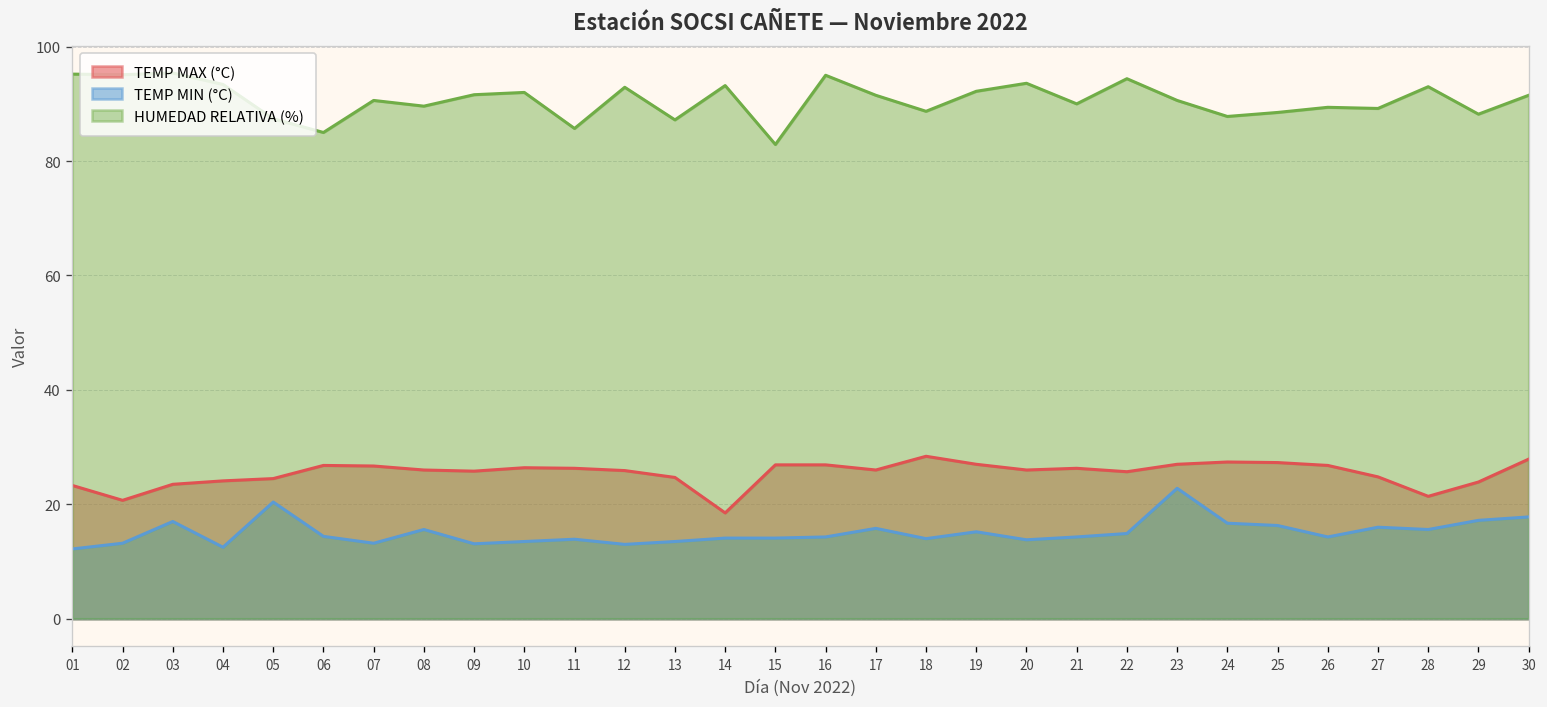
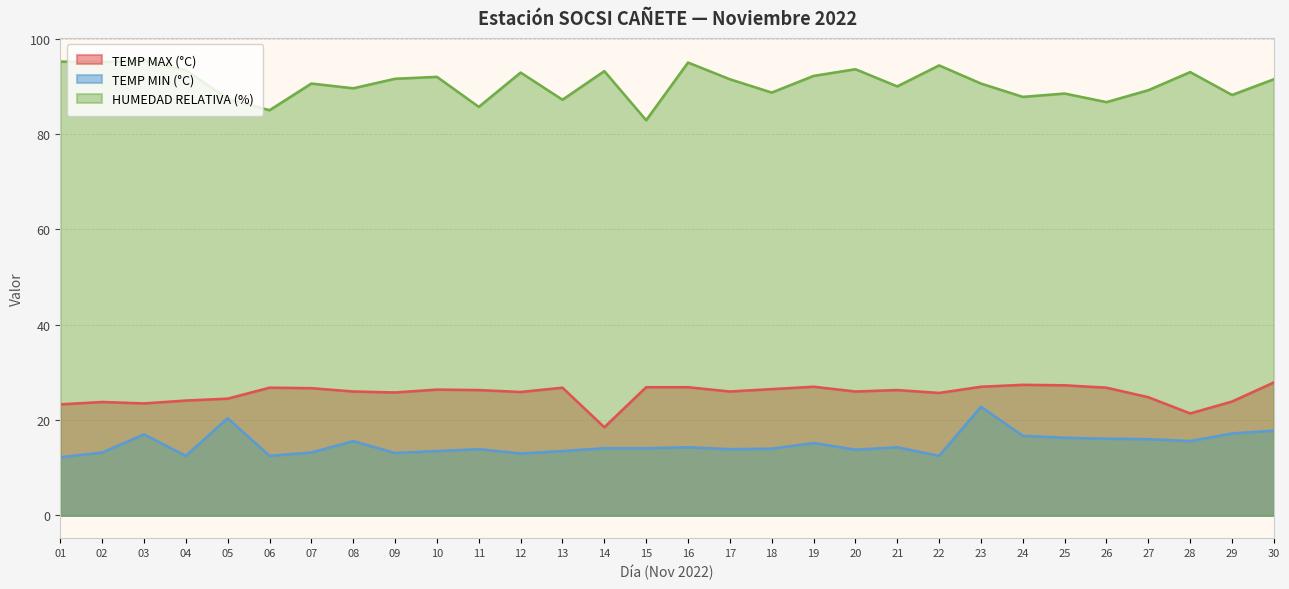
TEMP MAX (°C), 02: 21 -> 24
TEMP MIN (°C), 06: 14 -> 13
TEMP MAX (°C), 13: 25 -> 27
TEMP MIN (°C), 17: 16 -> 14
TEMP MAX (°C), 18: 28 -> 27
TEMP MIN (°C), 22: 15 -> 13
TEMP MIN (°C), 26: 14 -> 16
HUMEDAD RELATIVA (%), 26: 89 -> 87
